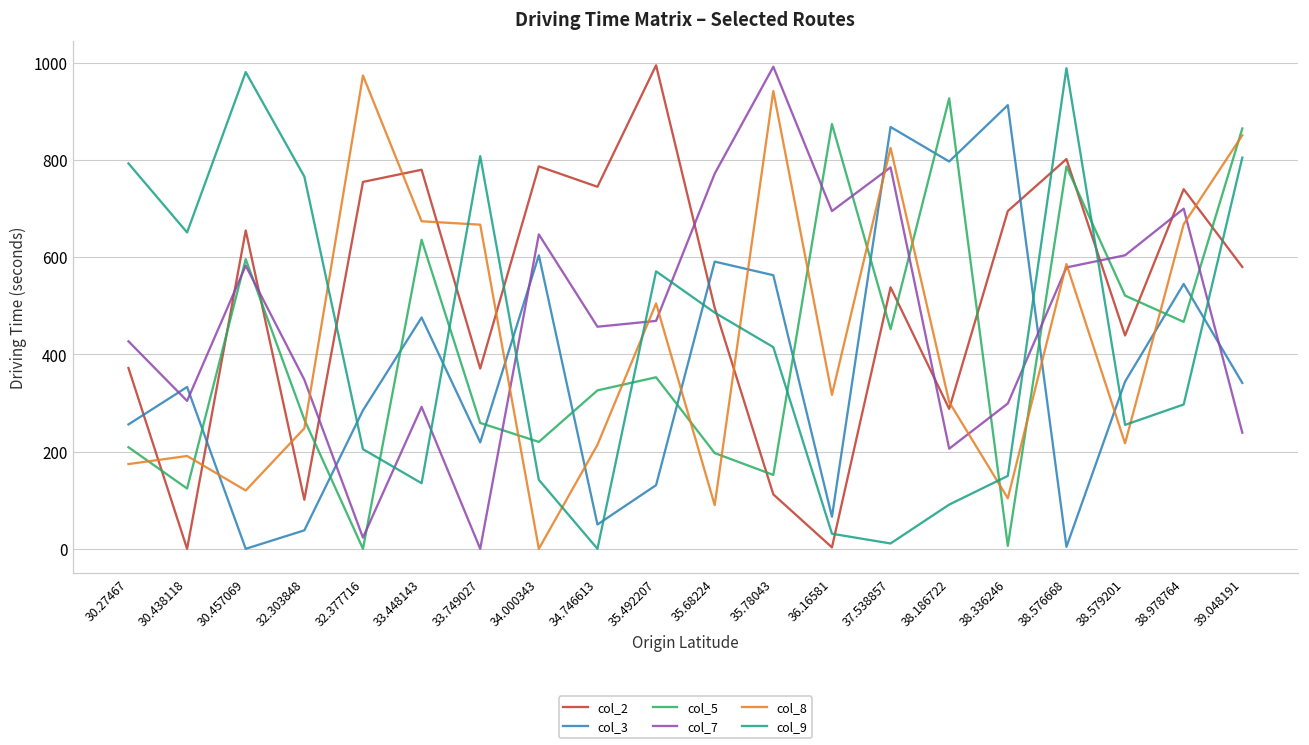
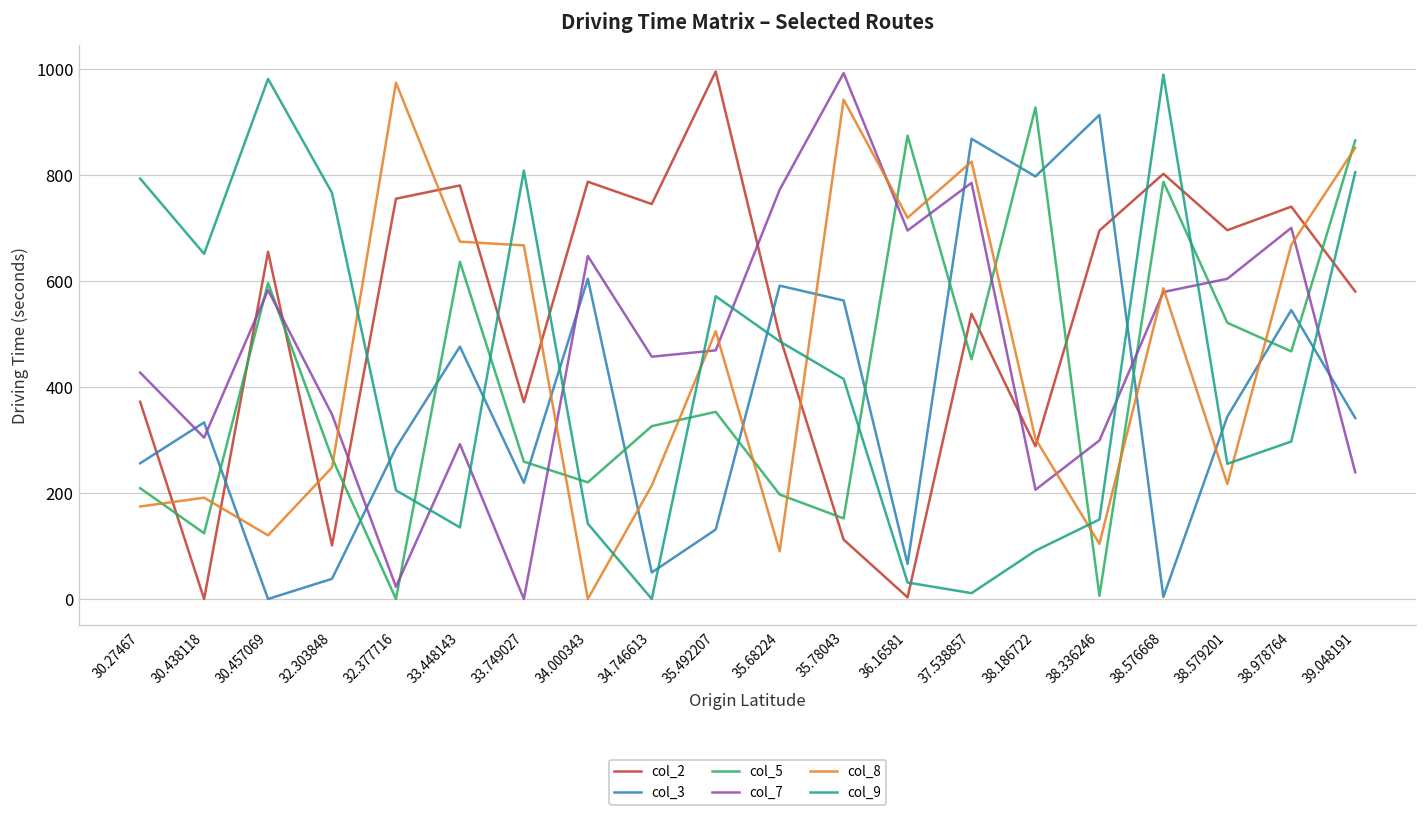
col_8, 36.16581: 320 -> 720
col_2, 38.579201: 440 -> 700
